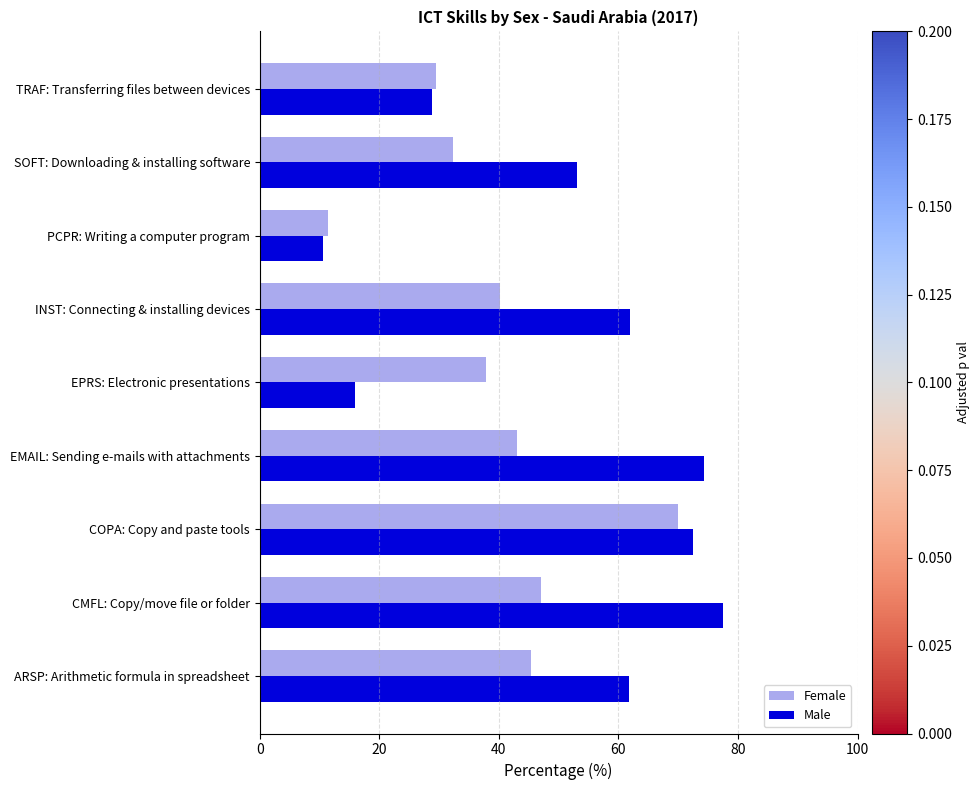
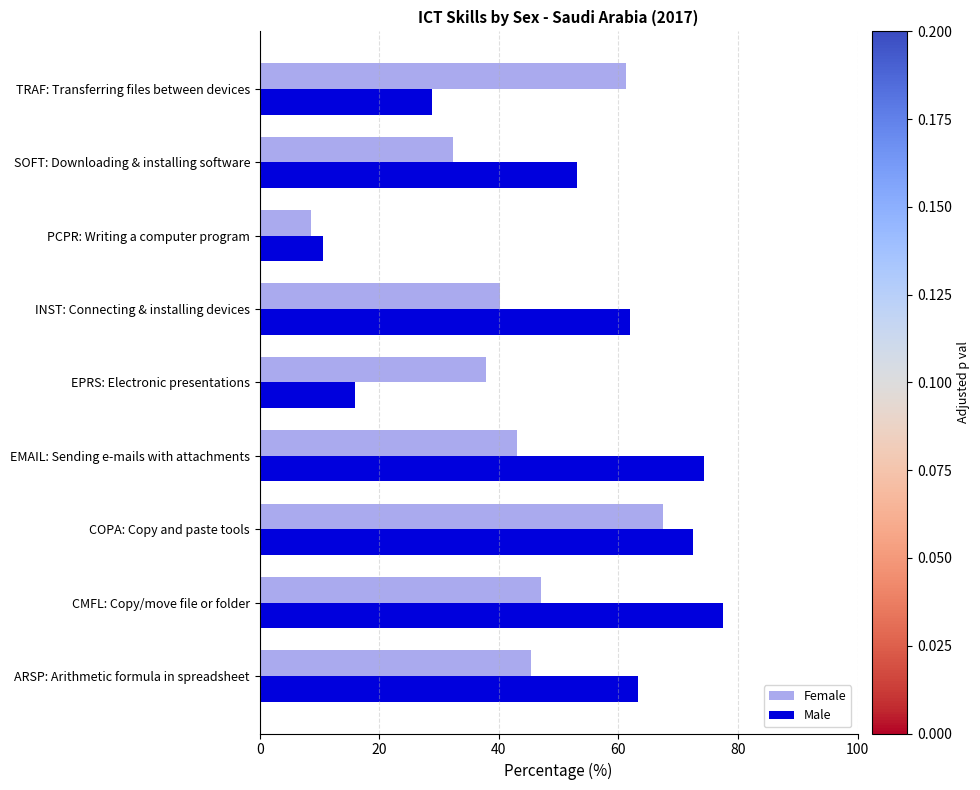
Female, TRAF: Transferring files between devices: 30 -> 61
Female, PCPR: Writing a computer program: 12 -> 9
Female, COPA: Copy and paste tools: 70 -> 67
Male, ARSP: Arithmetic formula in spreadsheet: 62 -> 63
